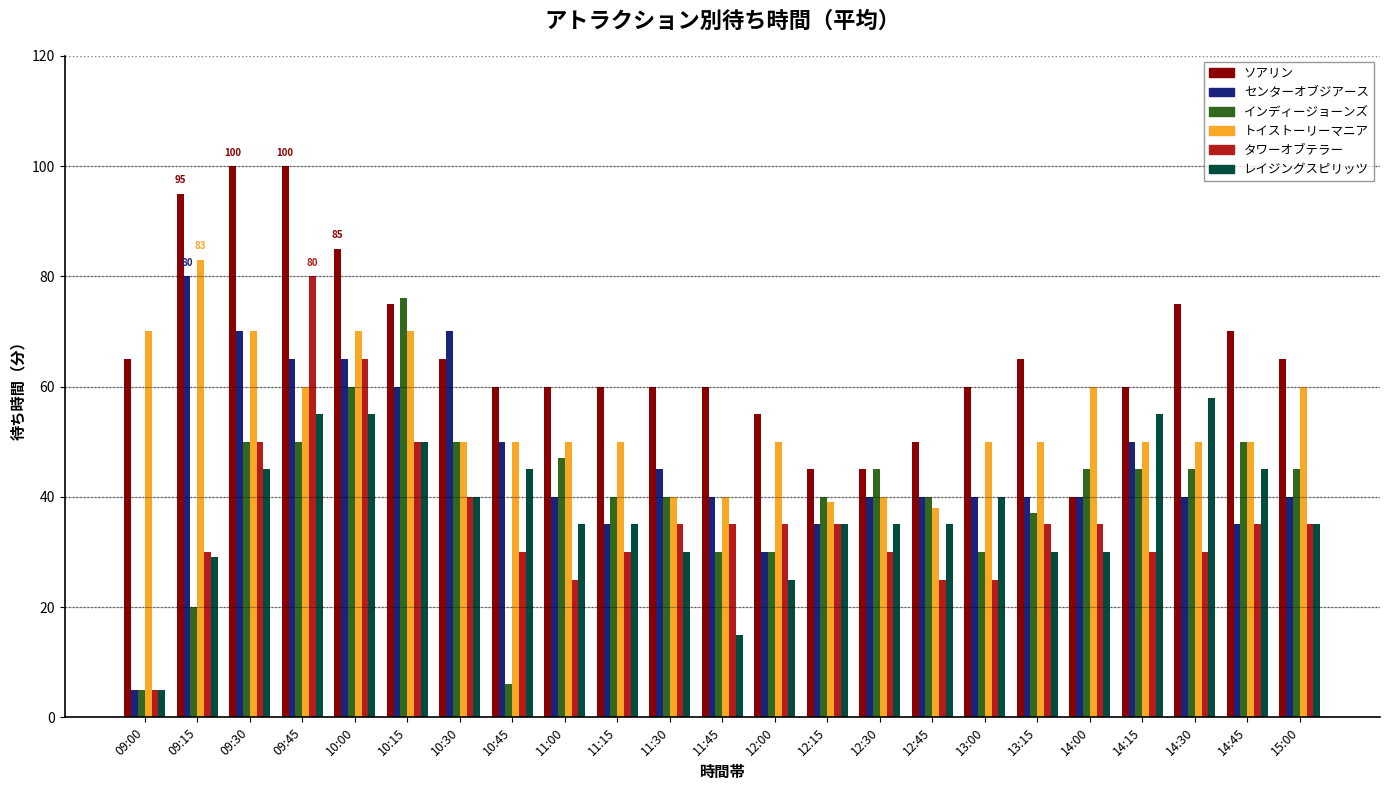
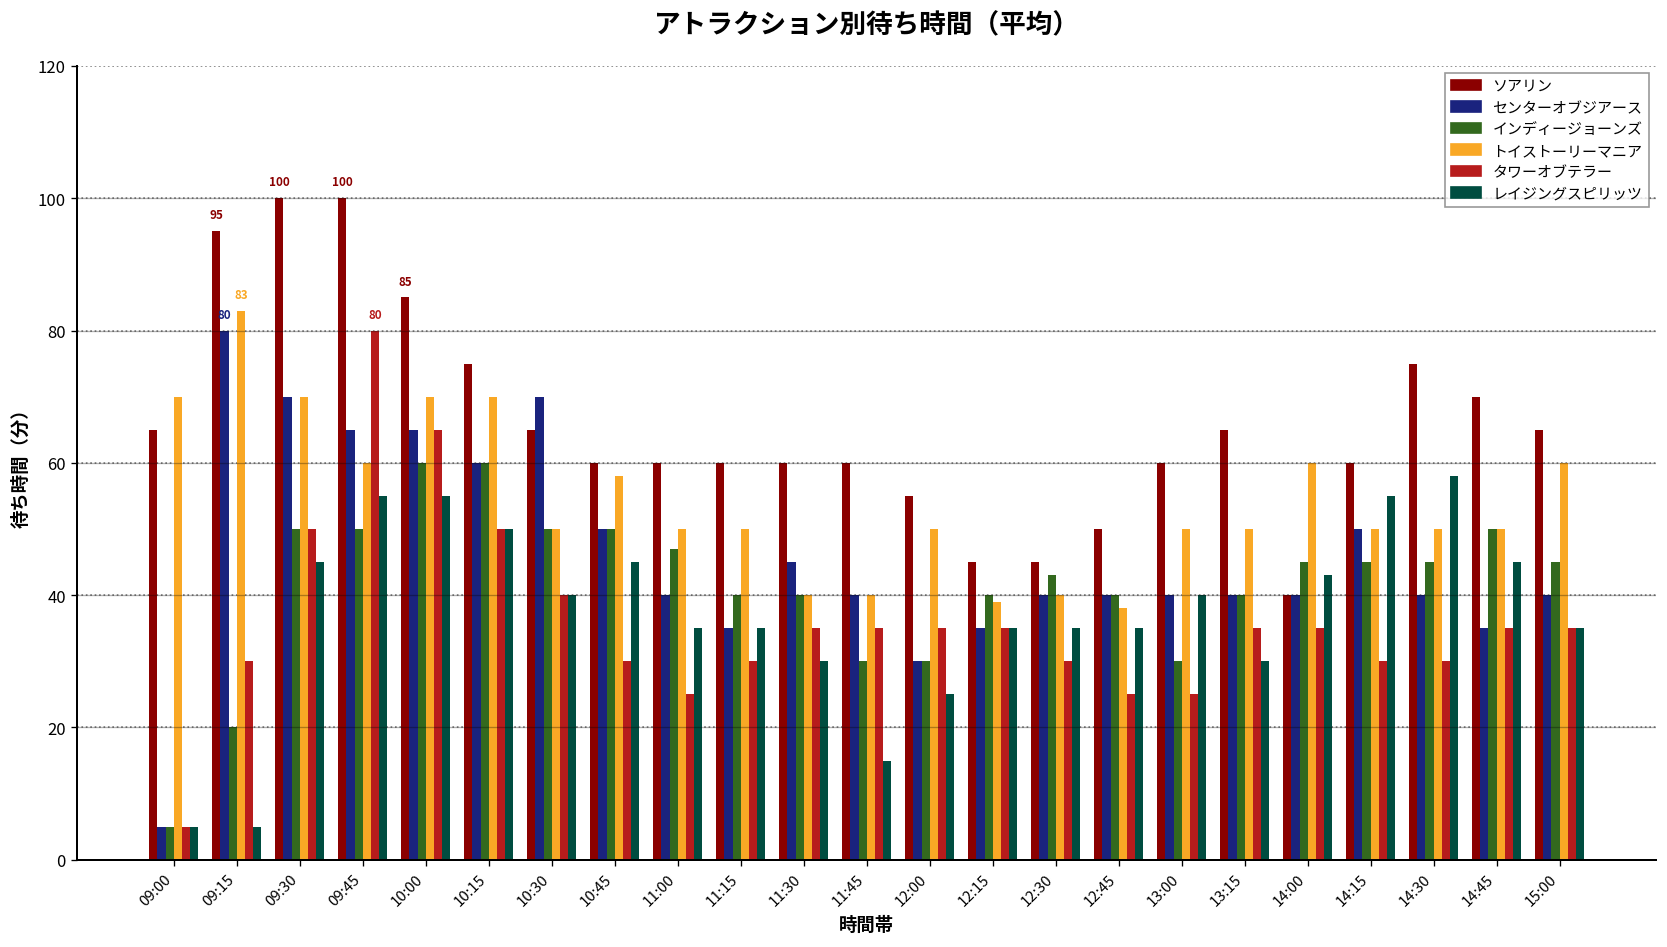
レイジングスピリッツ, 09:15: 29 -> 5
インディージョーンズ, 10:15: 76 -> 60
インディージョーンズ, 10:45: 6 -> 50
トイストーリーマニア, 10:45: 50 -> 58
インディージョーンズ, 12:30: 45 -> 43
インディージョーンズ, 13:15: 37 -> 40
レイジングスピリッツ, 14:00: 30 -> 43
